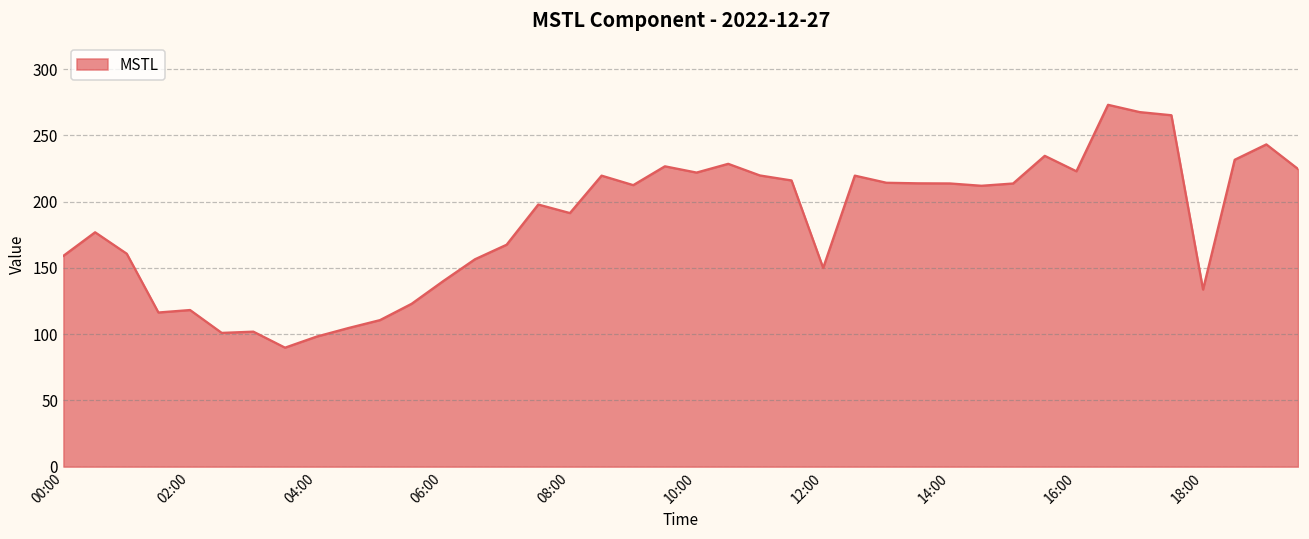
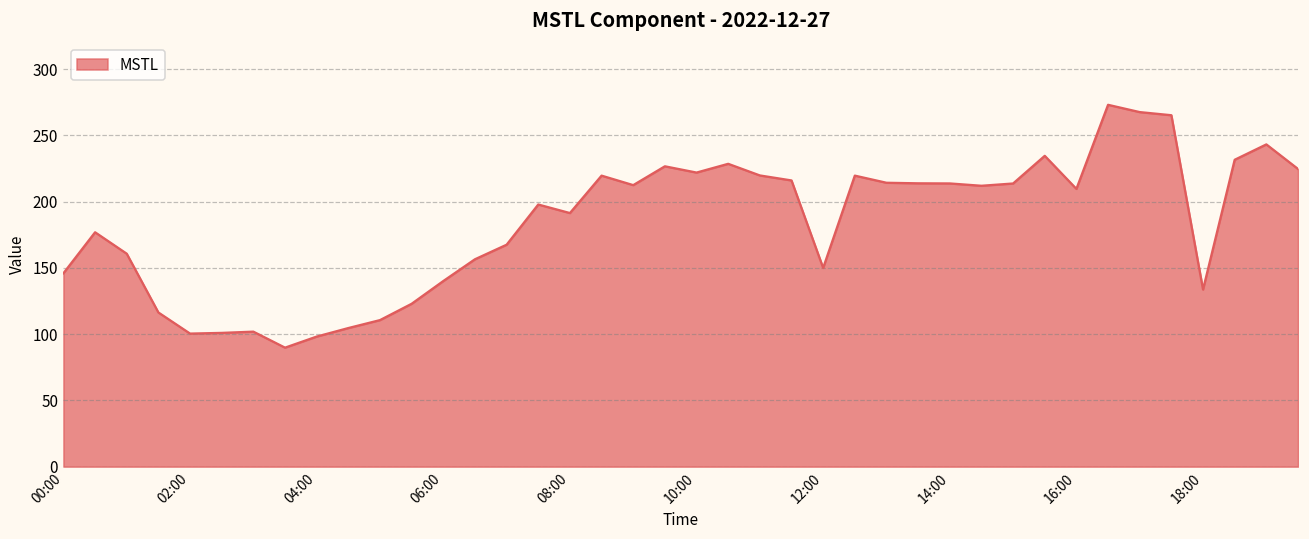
00:00: 159 -> 146
02:00: 118 -> 100
16:00: 223 -> 210
